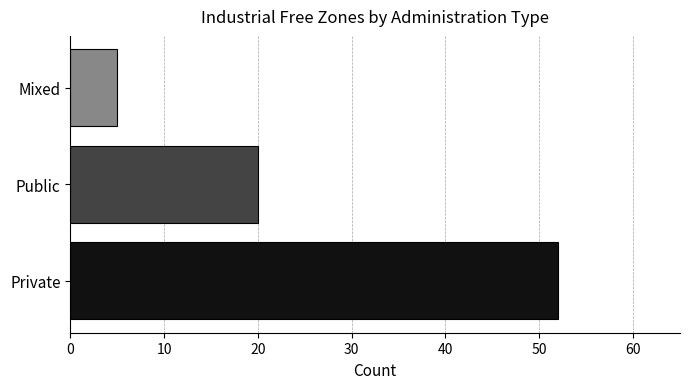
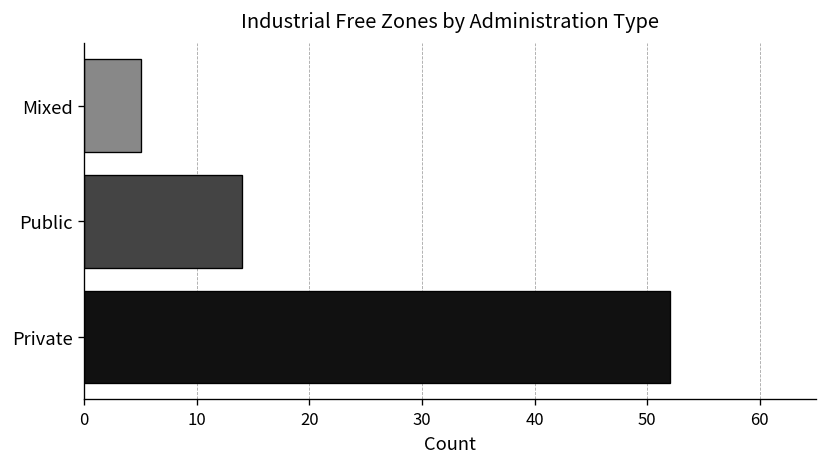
Public: 20 -> 14
